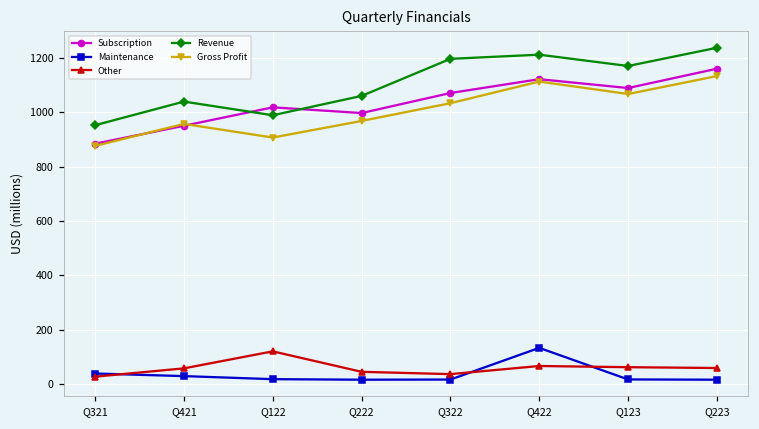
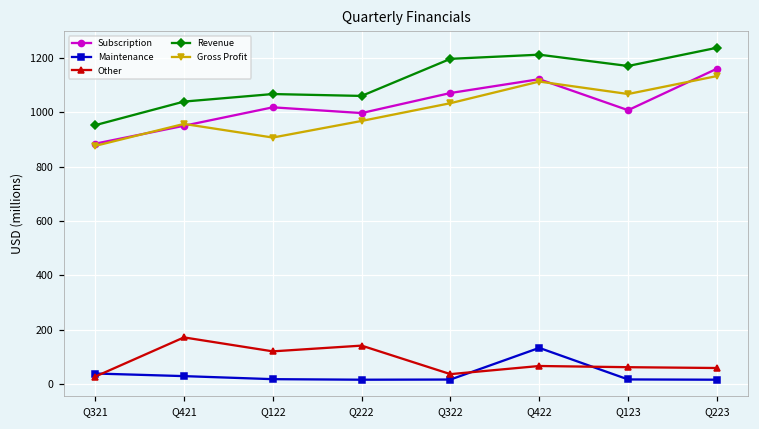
Other, Q421: 60 -> 170
Revenue, Q122: 990 -> 1070
Other, Q222: 50 -> 140
Subscription, Q123: 1090 -> 1010
